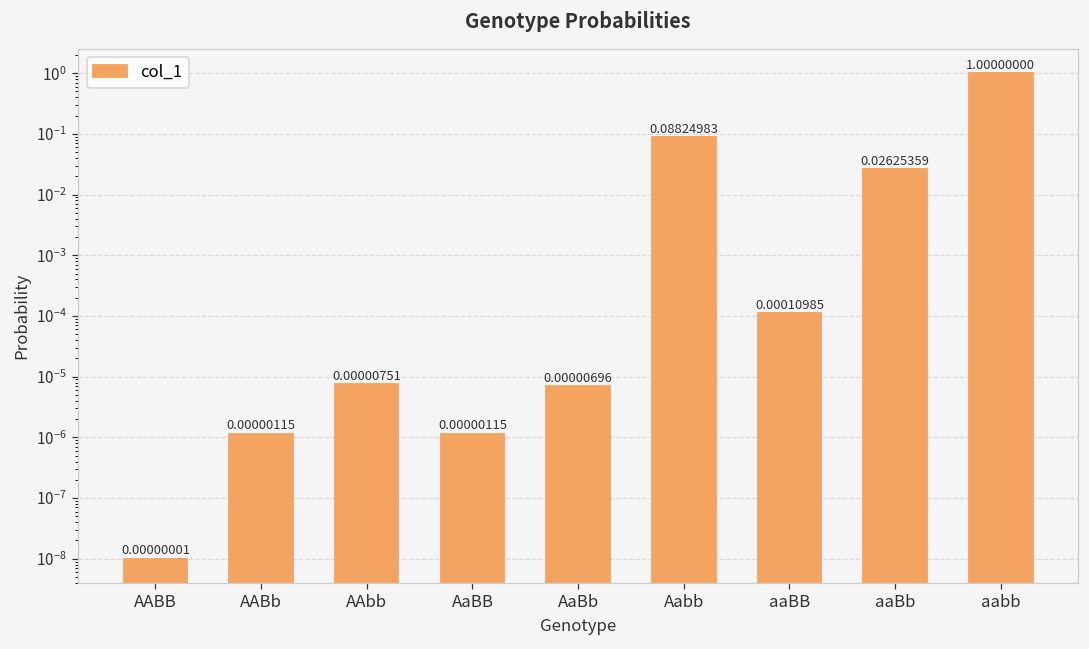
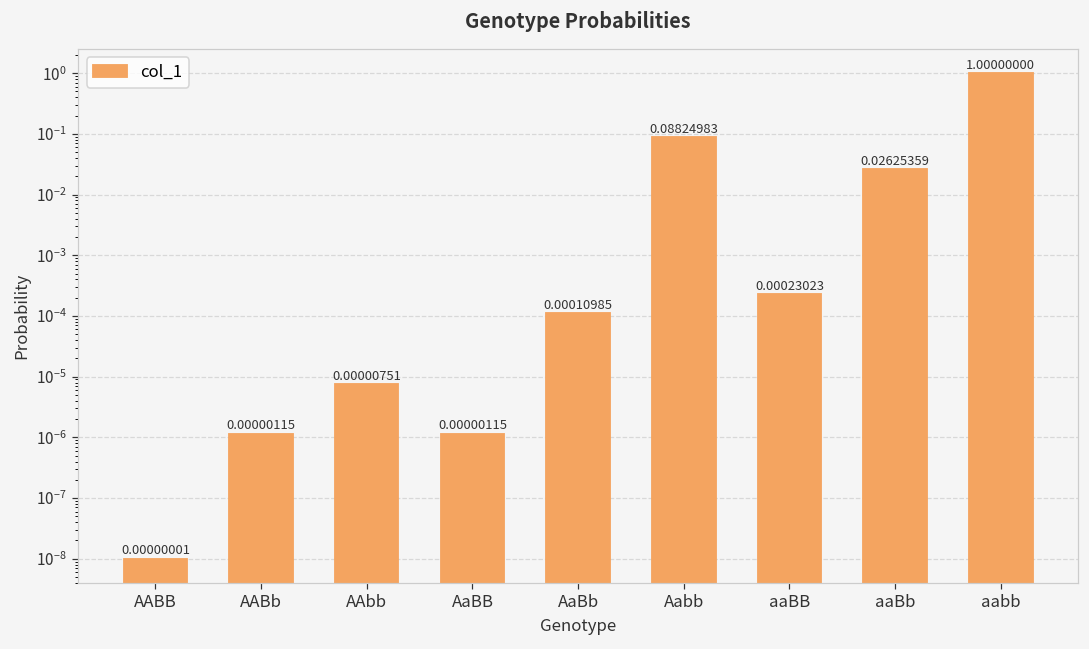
AaBb: 0.00000696 -> 0.00010985
aaBB: 0.00010985 -> 0.00023023
